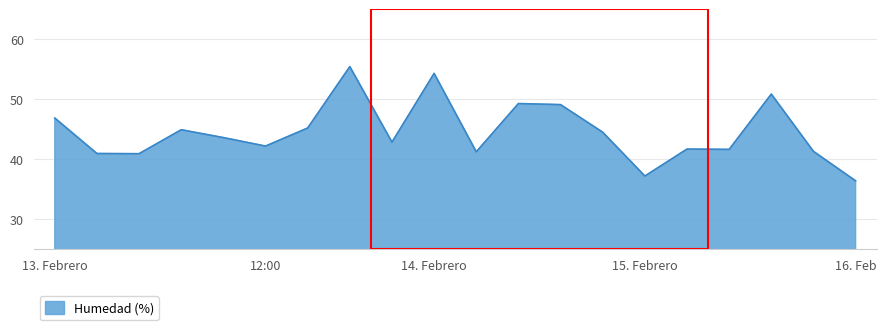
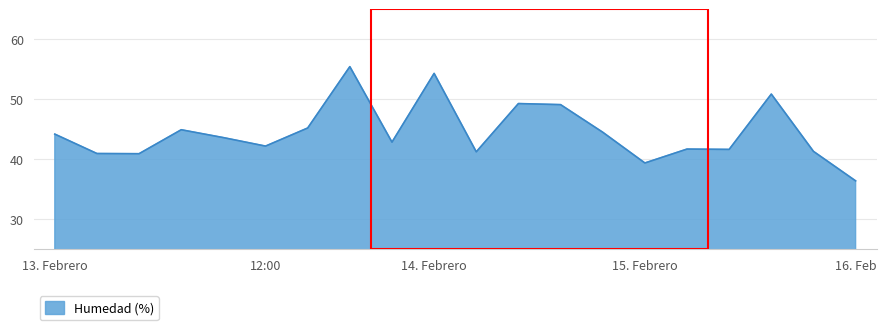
13. Febrero: 47 -> 44
15. Febrero: 37 -> 39
